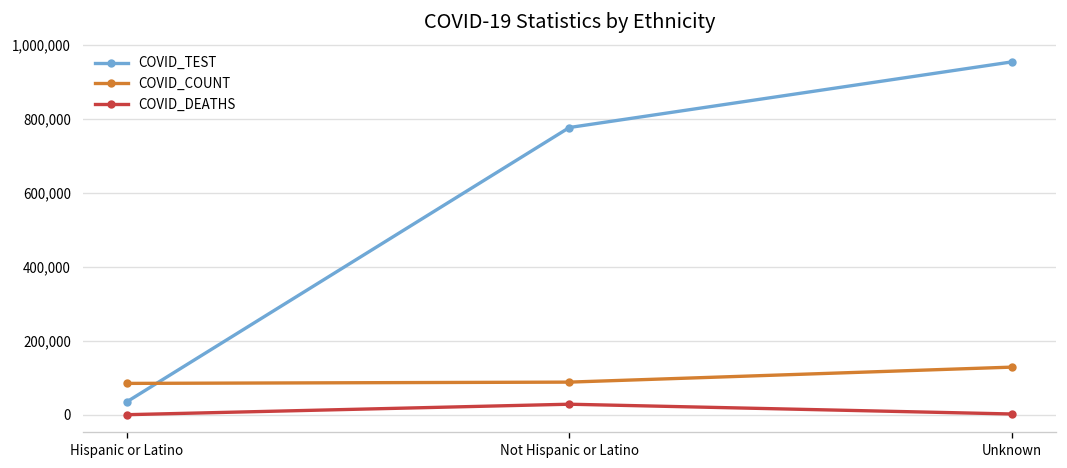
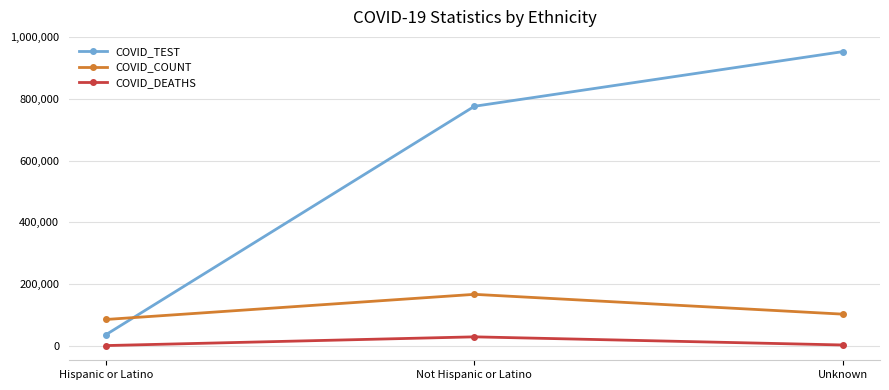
COVID_COUNT, Not Hispanic or Latino: 90,000 -> 170,000
COVID_COUNT, Unknown: 130,000 -> 100,000
